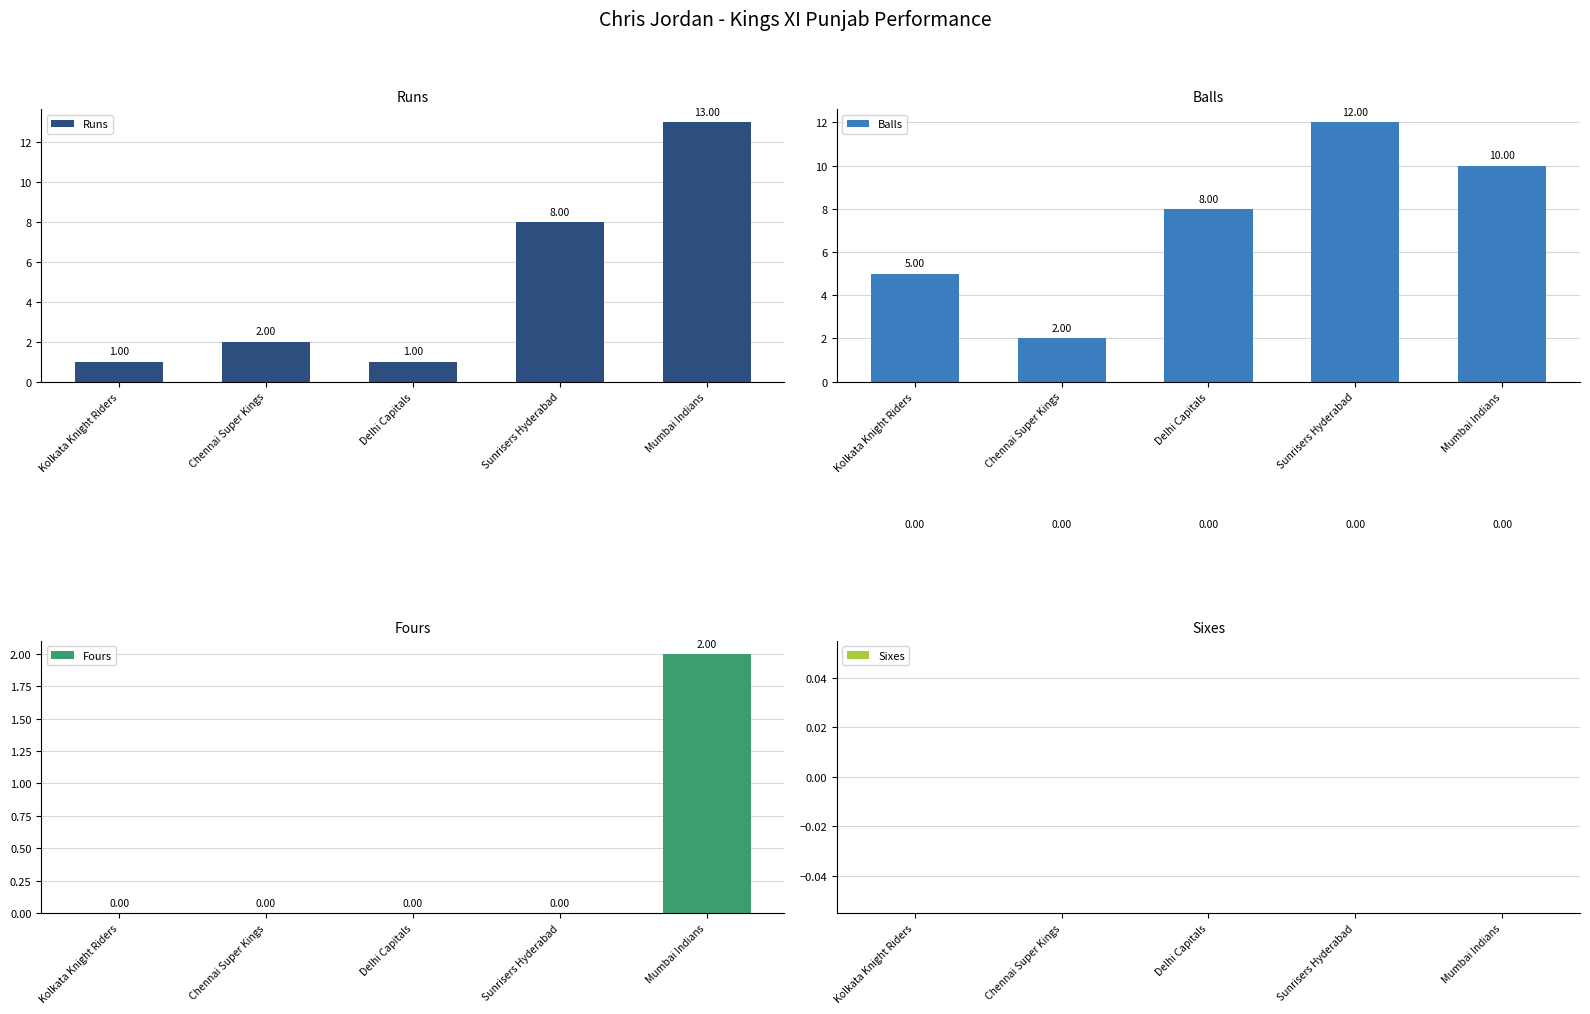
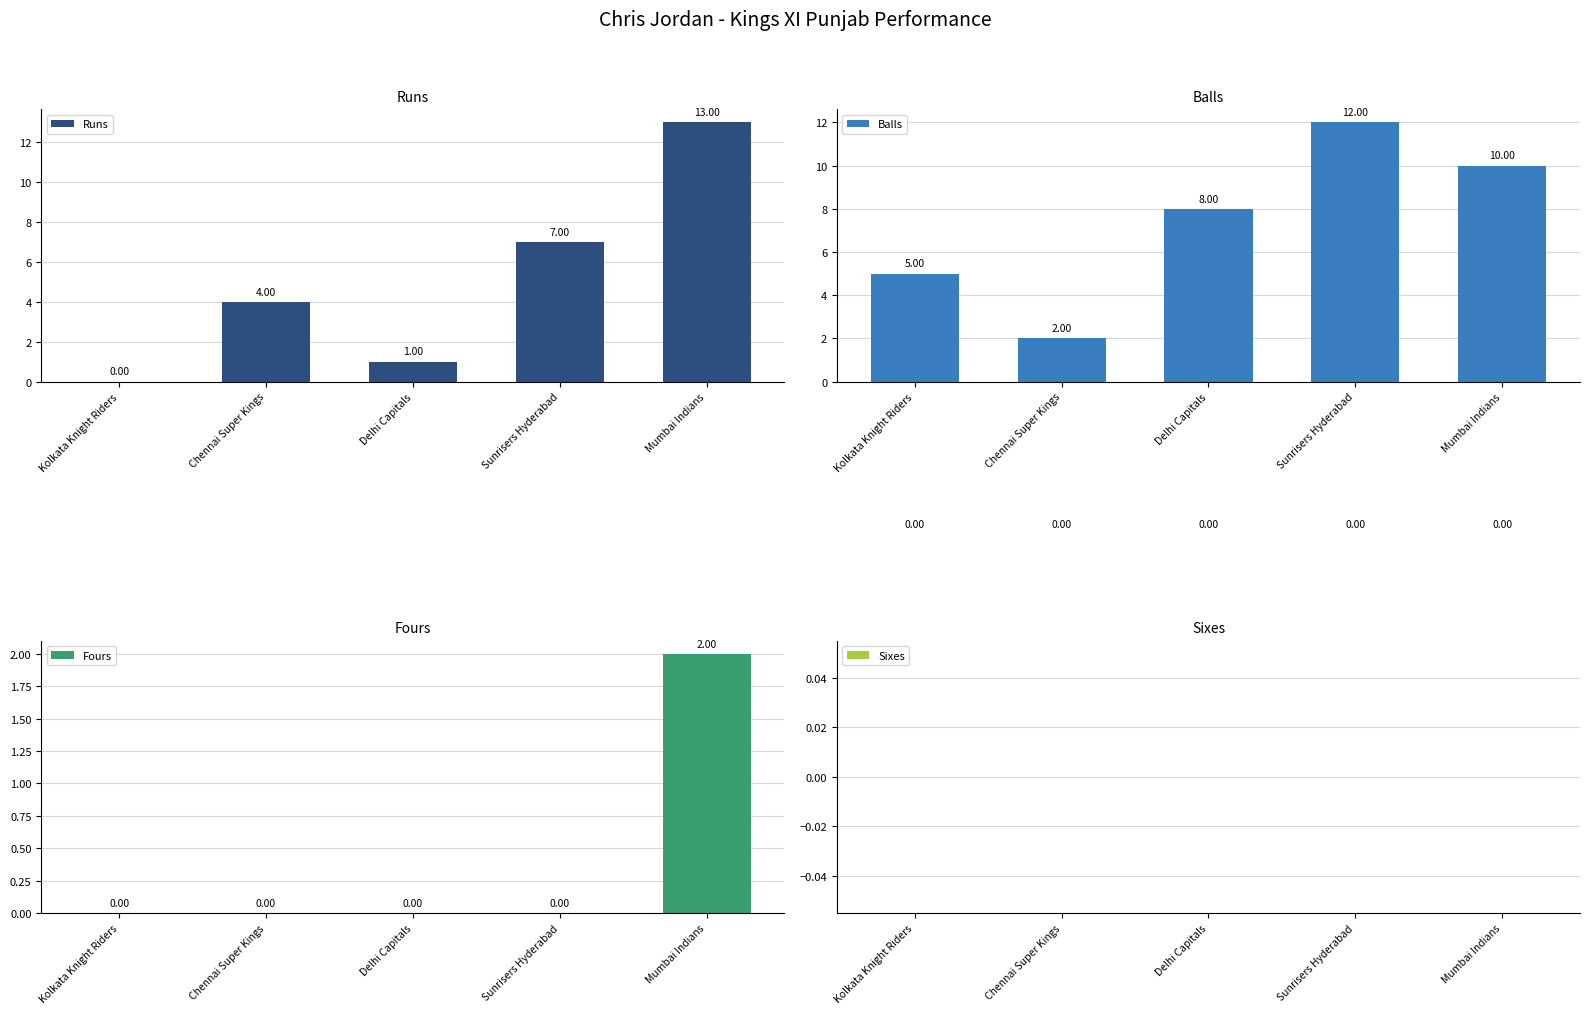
Runs, Kolkata Knight Riders: 1.00 -> 0.00
Runs, Chennai Super Kings: 2.00 -> 4.00
Runs, Sunrisers Hyderabad: 8.00 -> 7.00
